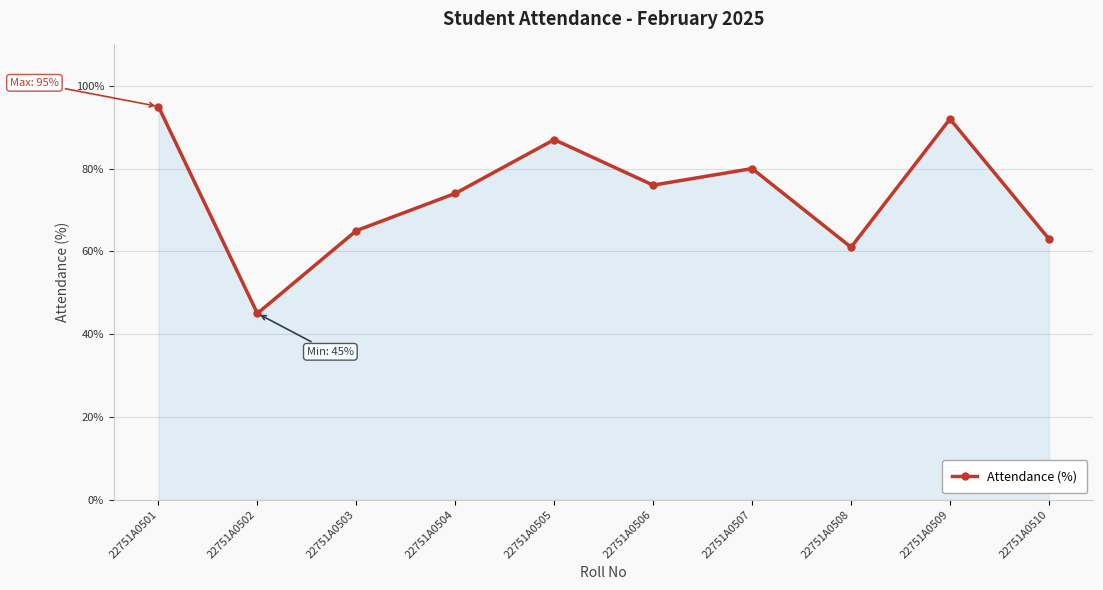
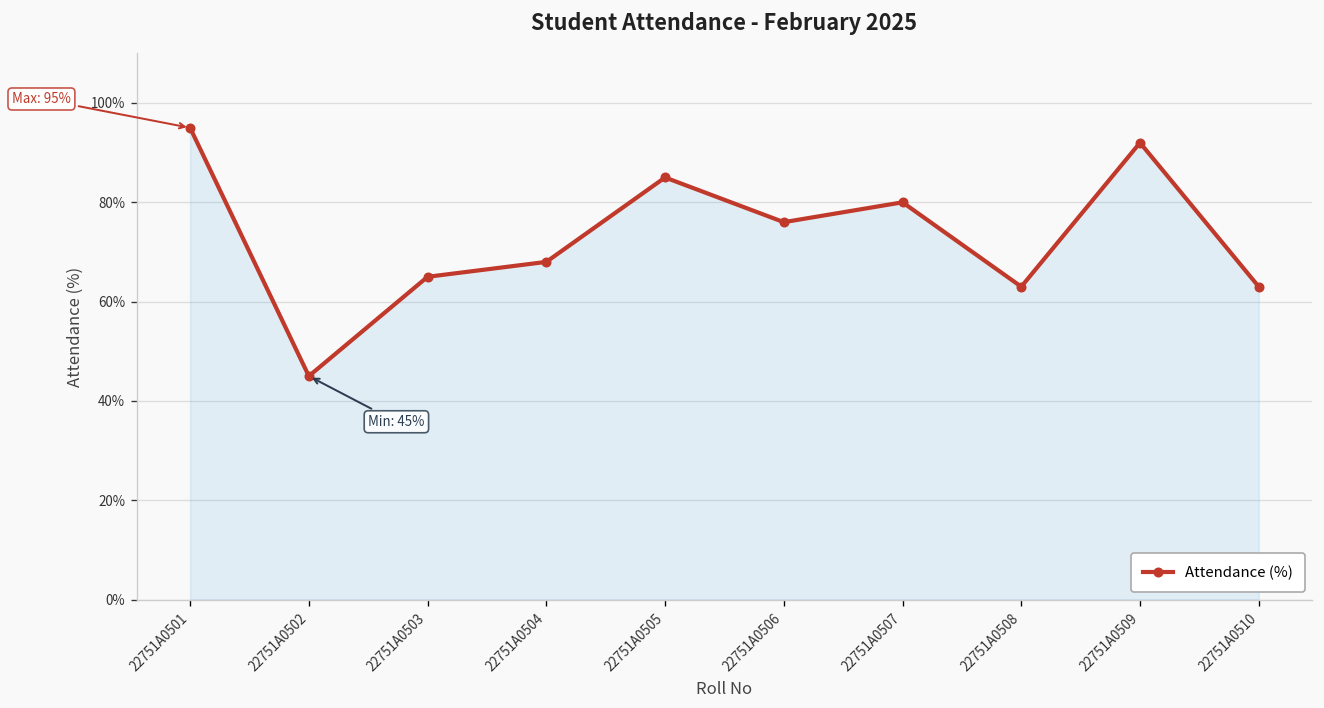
22751A0504: 74% -> 68%
22751A0505: 87% -> 85%
22751A0508: 61% -> 63%
